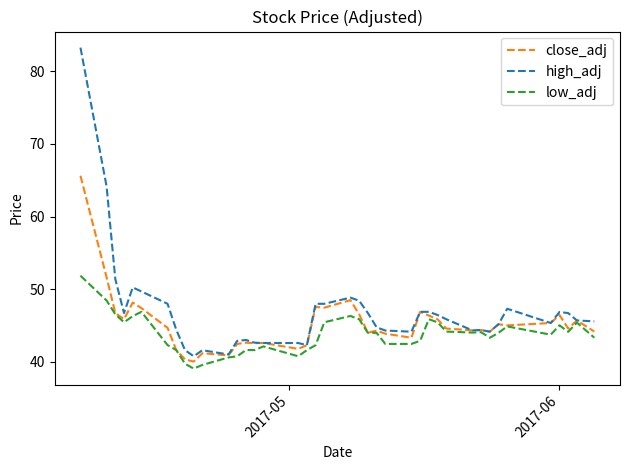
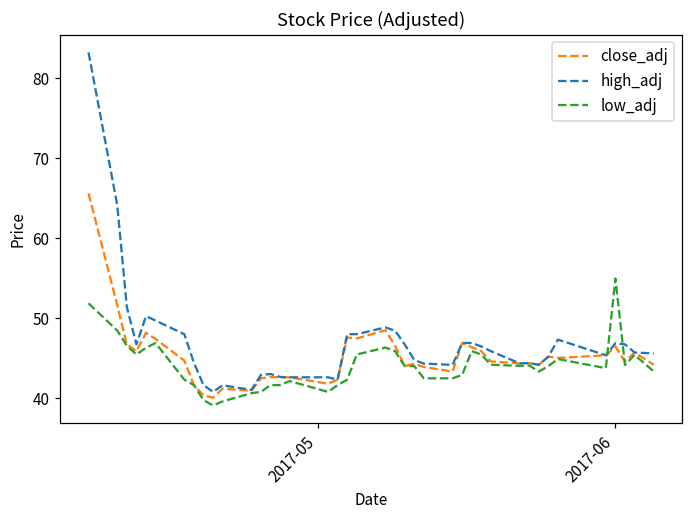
low_adj, 2017-06: 45 -> 55
